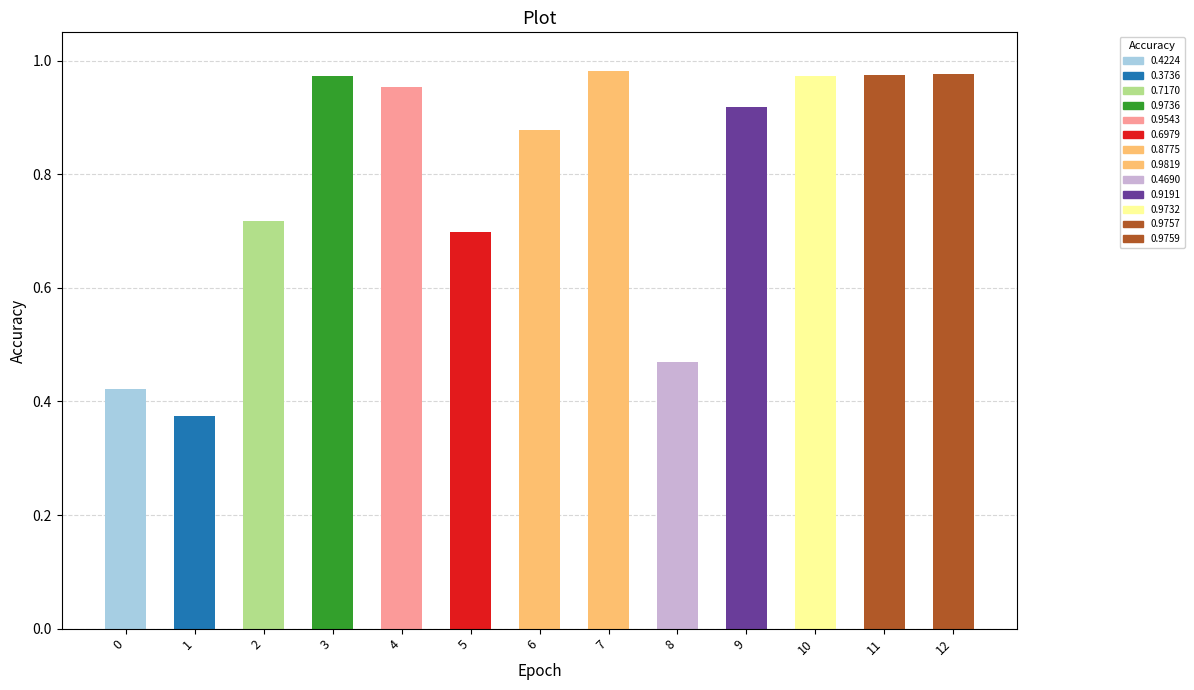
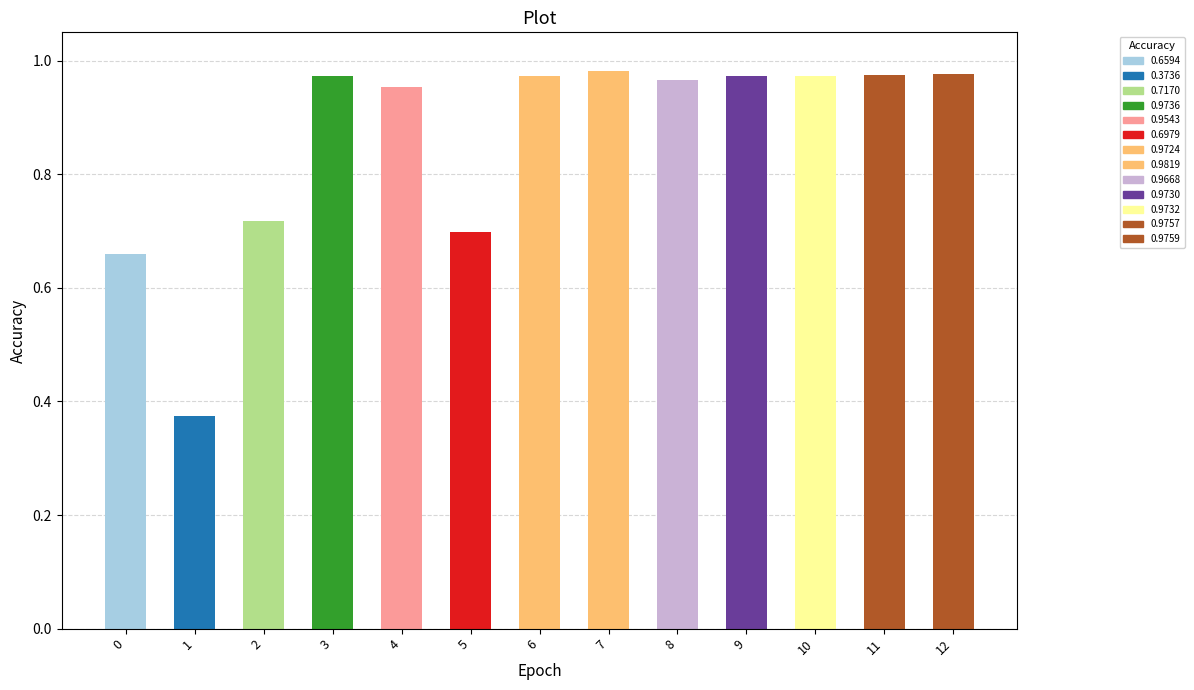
0: 0.42 -> 0.66
6: 0.88 -> 0.97
8: 0.47 -> 0.97
9: 0.92 -> 0.97
